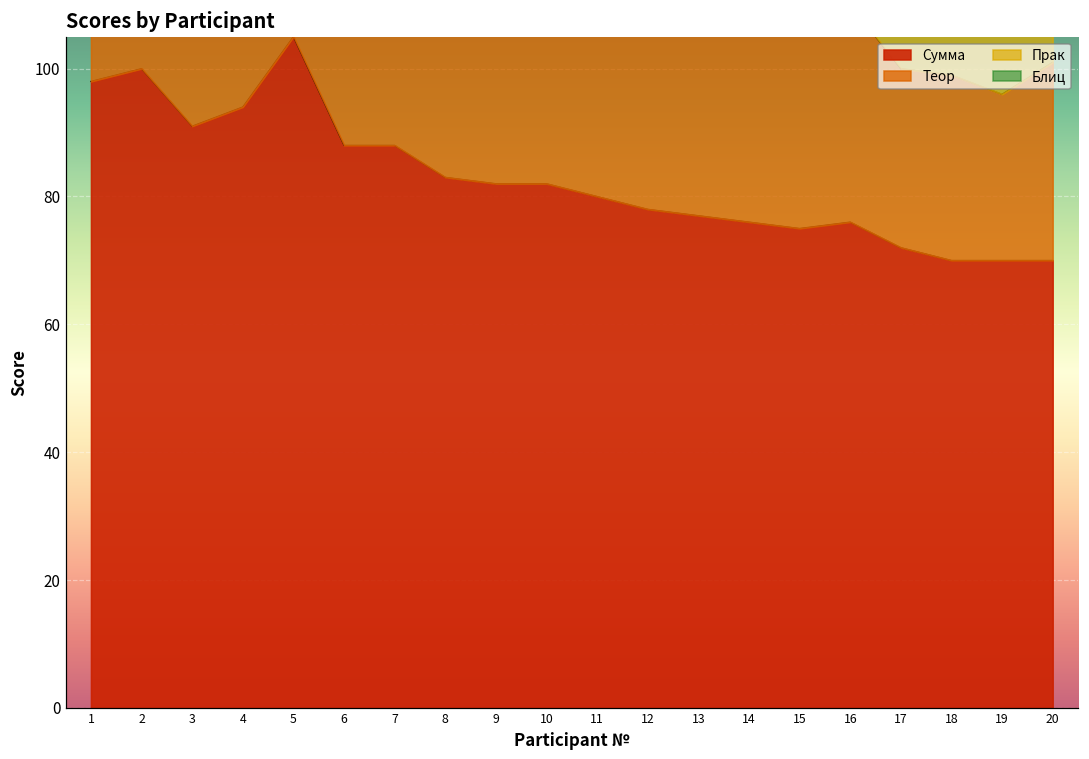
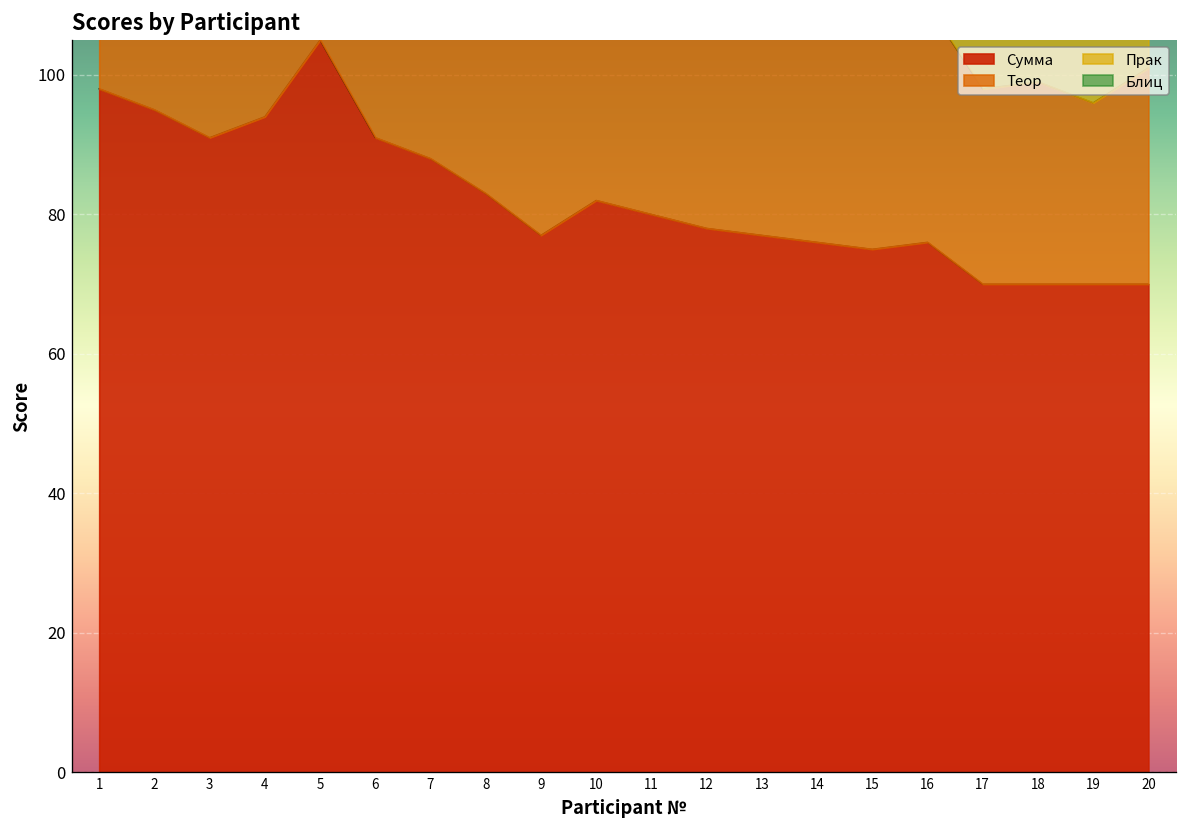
Сумма, 2: 100 -> 95
Сумма, 6: 88 -> 91
Сумма, 9: 82 -> 77
Сумма, 17: 72 -> 70
